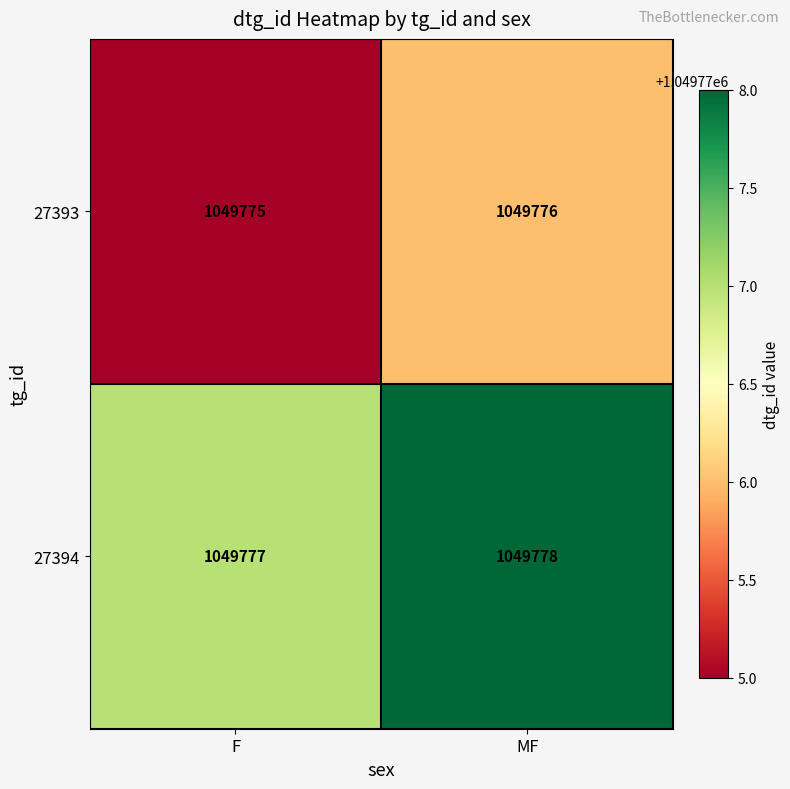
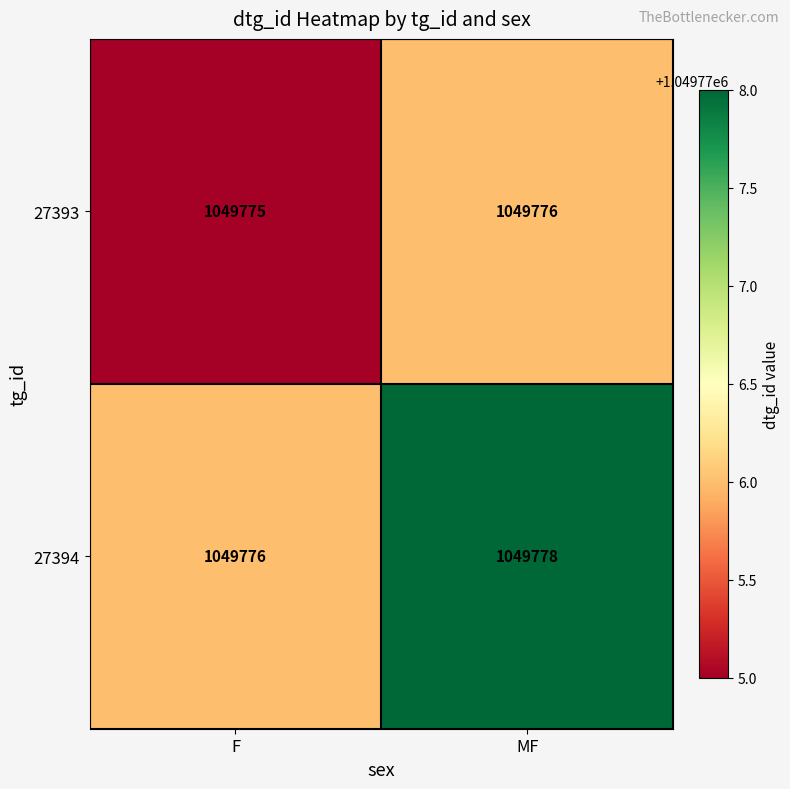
27394, F: 1049777 -> 1049776
